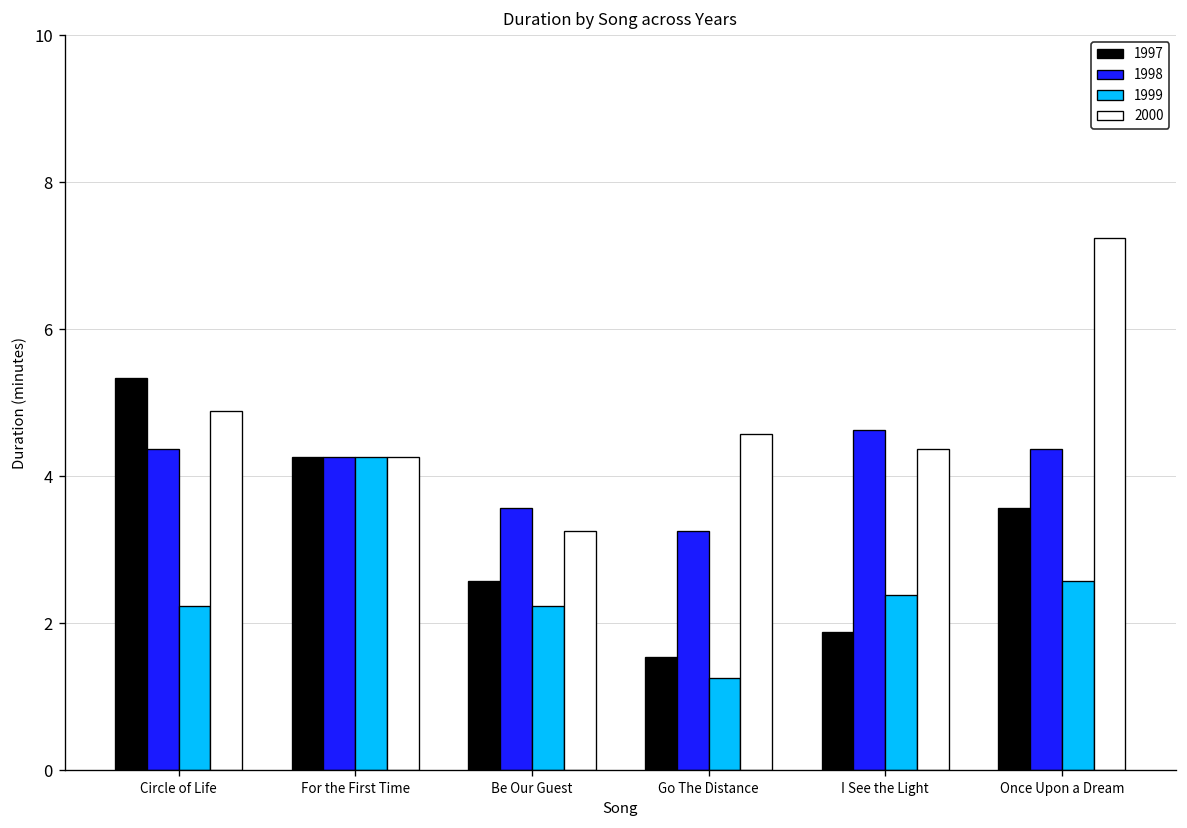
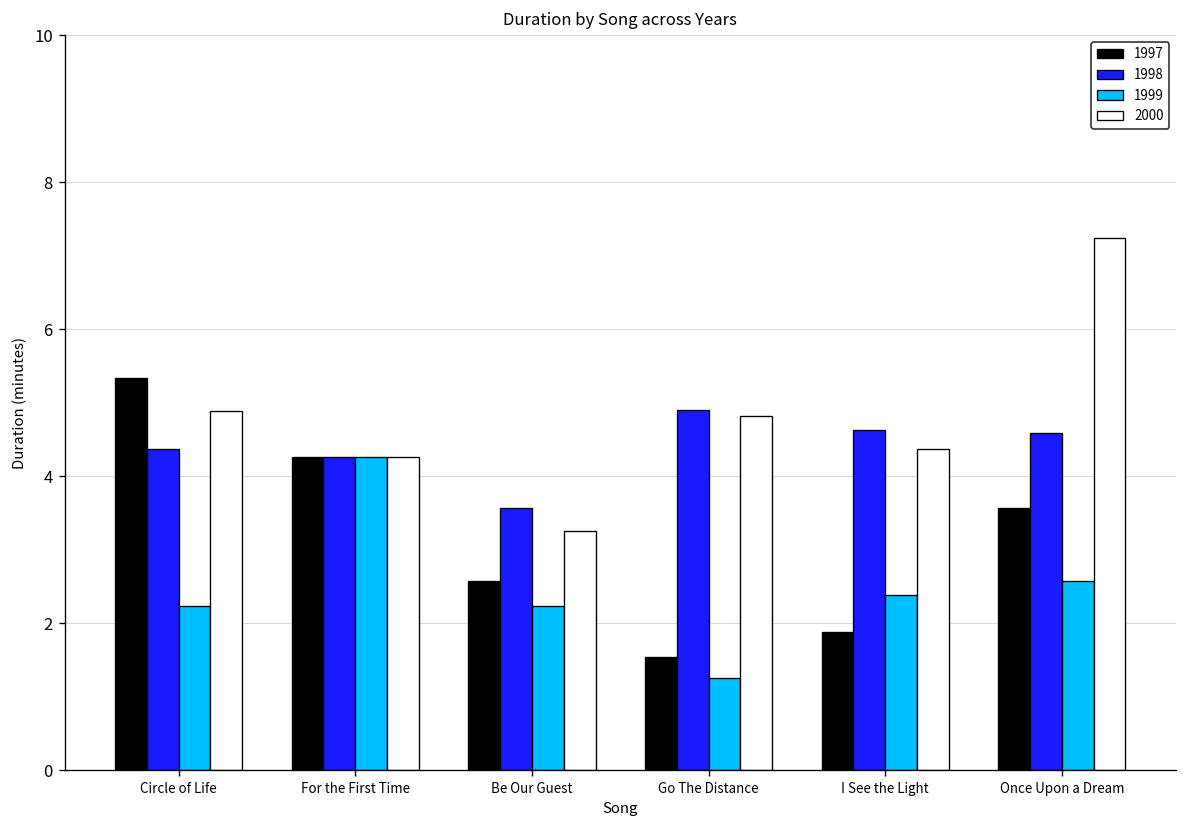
1998, Go The Distance: 3.3 -> 4.9
2000, Go The Distance: 4.6 -> 4.8
1998, Once Upon a Dream: 4.4 -> 4.6
